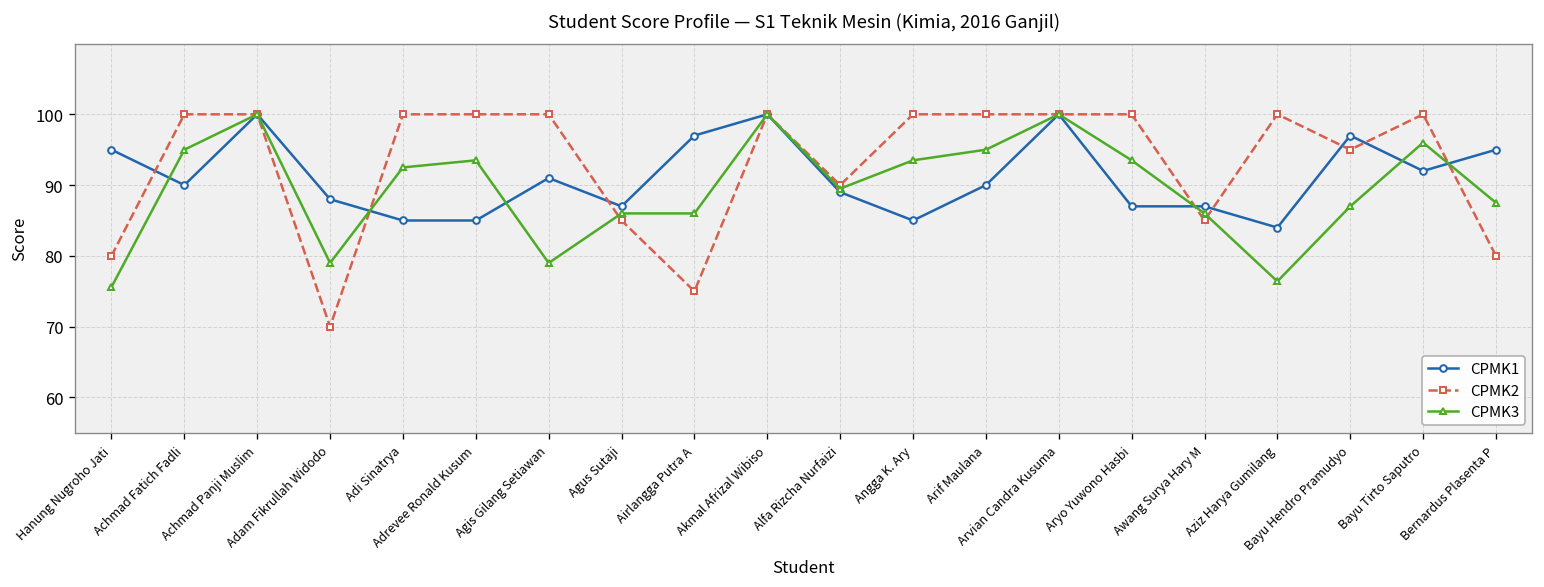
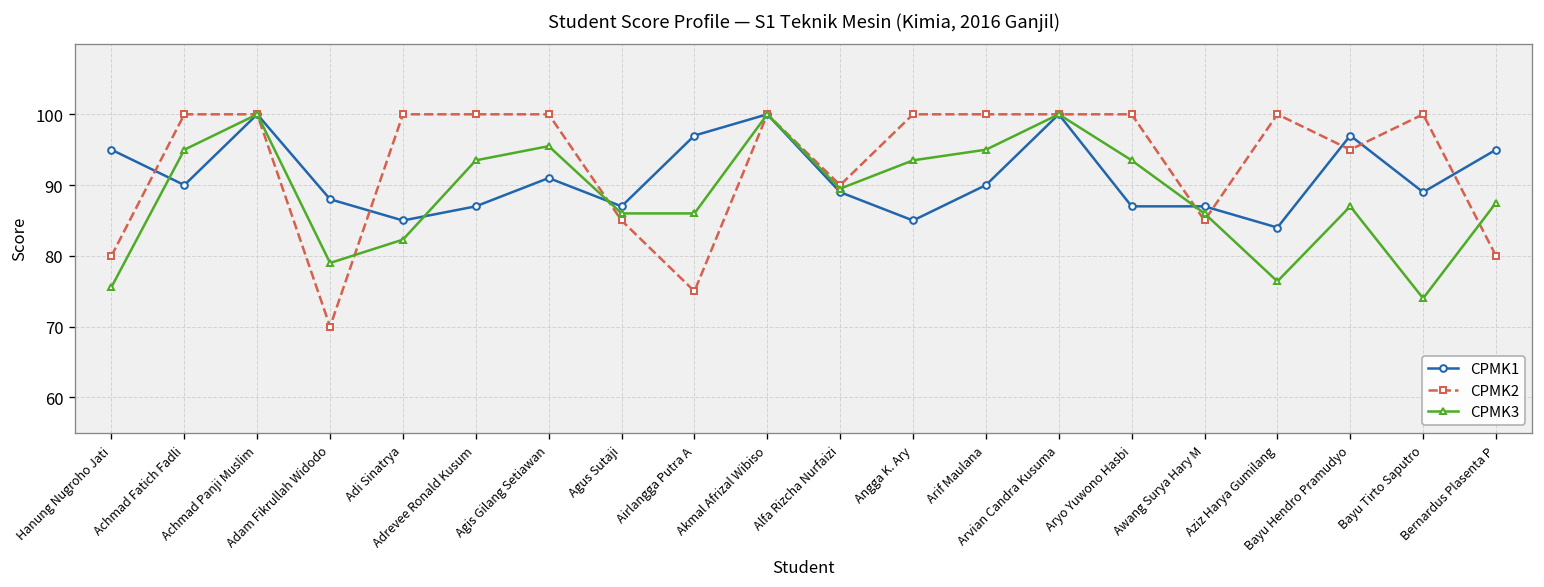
CPMK3, Adi Sinatrya: 93 -> 82
CPMK1, Adrevee Ronald Kusum: 85 -> 87
CPMK3, Agis Gilang Setiawan: 79 -> 96
CPMK1, Bayu Tirto Saputro: 92 -> 89
CPMK3, Bayu Tirto Saputro: 96 -> 74
